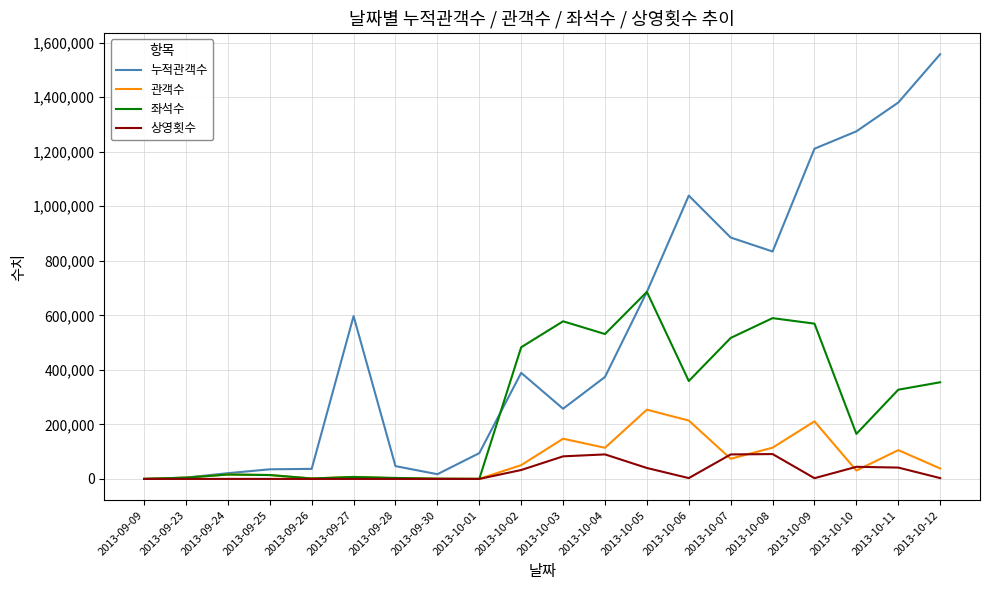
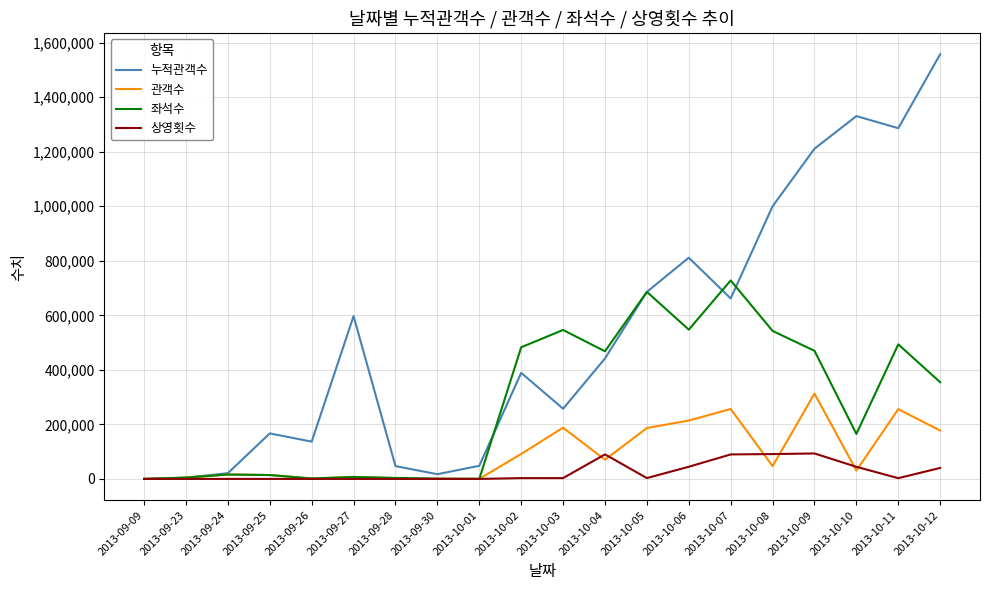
누적관객수, 2013-09-25: 40,000 -> 170,000
누적관객수, 2013-09-26: 40,000 -> 140,000
누적관객수, 2013-10-01: 90,000 -> 50,000
관객수, 2013-10-02: 50,000 -> 90,000
상영횟수, 2013-10-02: 30,000 -> 0
관객수, 2013-10-03: 150,000 -> 190,000
좌석수, 2013-10-03: 580,000 -> 550,000
상영횟수, 2013-10-03: 80,000 -> 0
누적관객수, 2013-10-04: 370,000 -> 440,000
관객수, 2013-10-04: 110,000 -> 70,000
좌석수, 2013-10-04: 530,000 -> 470,000
관객수, 2013-10-05: 250,000 -> 190,000
상영횟수, 2013-10-05: 40,000 -> 0
누적관객수, 2013-10-06: 1,040,000 -> 810,000
좌석수, 2013-10-06: 360,000 -> 550,000
상영횟수, 2013-10-06: 0 -> 40,000
누적관객수, 2013-10-07: 890,000 -> 660,000
관객수, 2013-10-07: 70,000 -> 260,000
좌석수, 2013-10-07: 520,000 -> 730,000
누적관객수, 2013-10-08: 830,000 -> 1,000,000
관객수, 2013-10-08: 110,000 -> 50,000
좌석수, 2013-10-08: 590,000 -> 540,000
관객수, 2013-10-09: 210,000 -> 310,000
좌석수, 2013-10-09: 570,000 -> 470,000
상영횟수, 2013-10-09: 0 -> 90,000
누적관객수, 2013-10-10: 1,270,000 -> 1,330,000
누적관객수, 2013-10-11: 1,380,000 -> 1,290,000
관객수, 2013-10-11: 110,000 -> 260,000
좌석수, 2013-10-11: 330,000 -> 490,000
상영횟수, 2013-10-11: 40,000 -> 0
관객수, 2013-10-12: 40,000 -> 180,000
상영횟수, 2013-10-12: 0 -> 40,000
